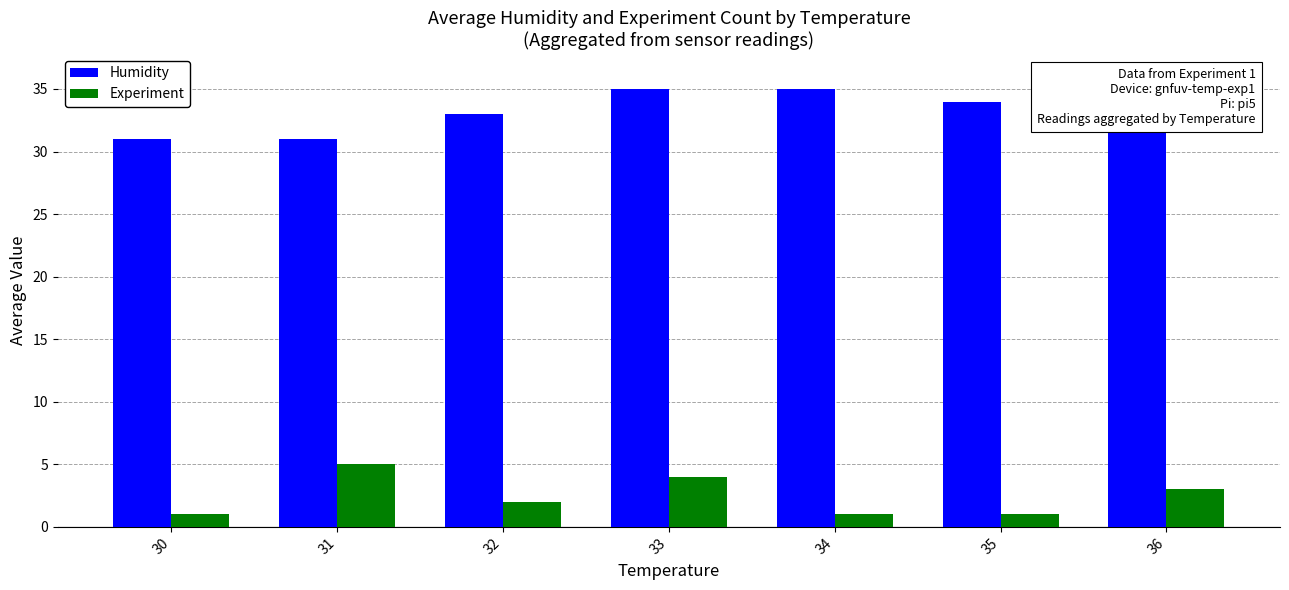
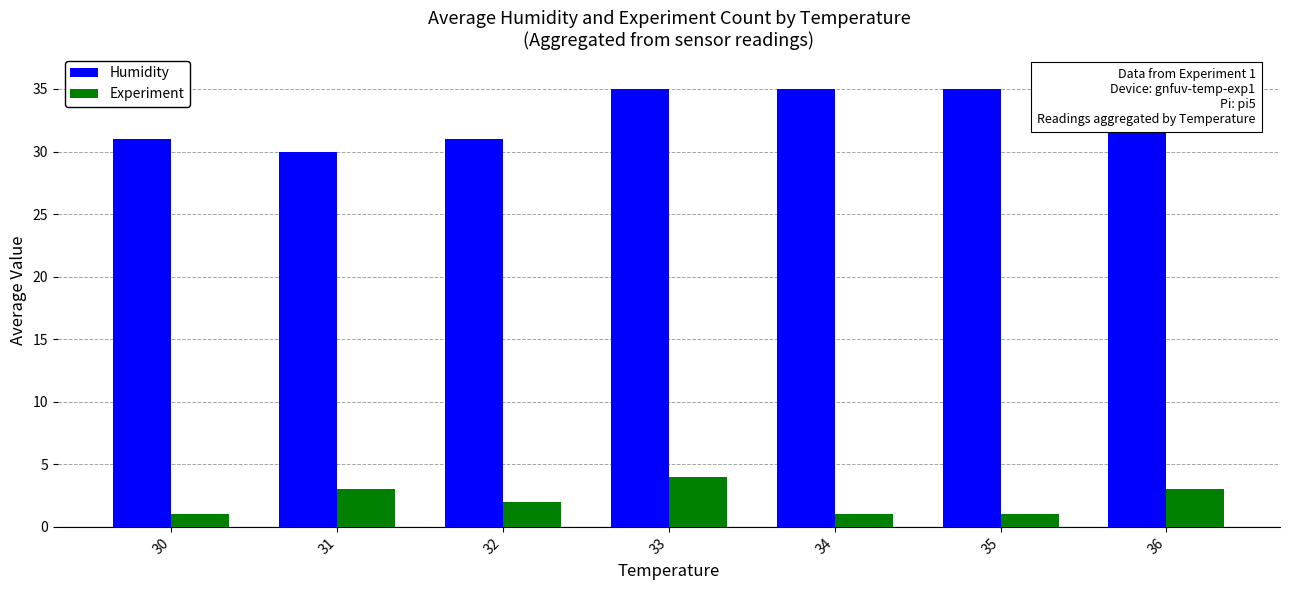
Humidity, 31: 31 -> 30
Experiment, 31: 5 -> 3
Humidity, 32: 33 -> 31
Humidity, 35: 34 -> 35
